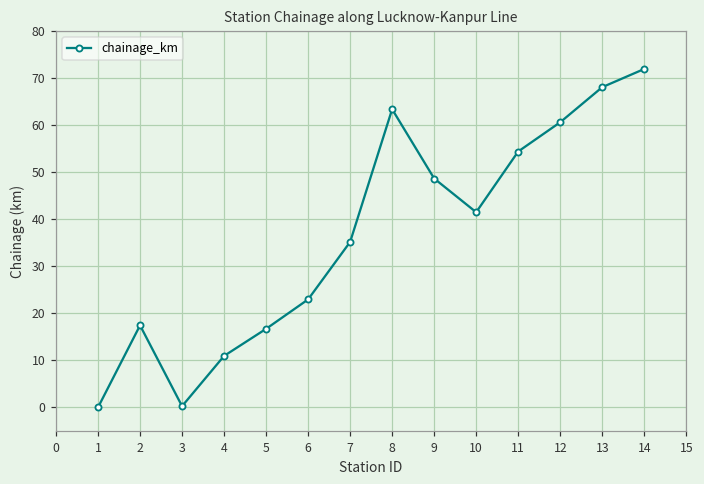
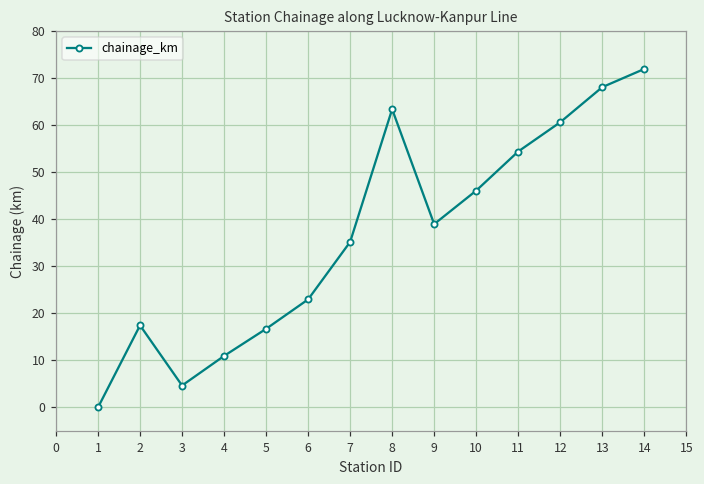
3: 0 -> 5
9: 49 -> 39
10: 42 -> 46
